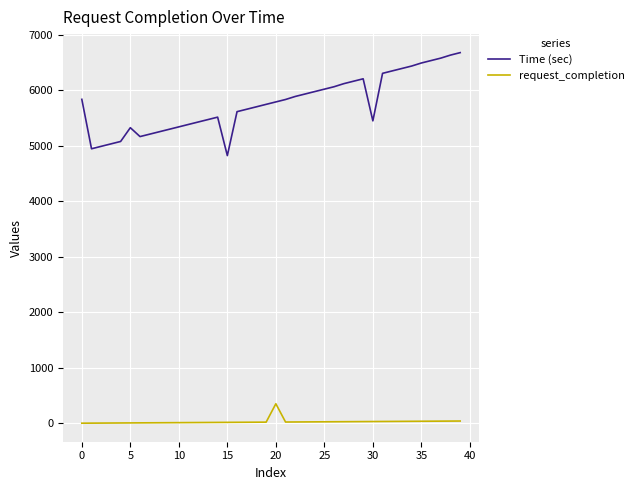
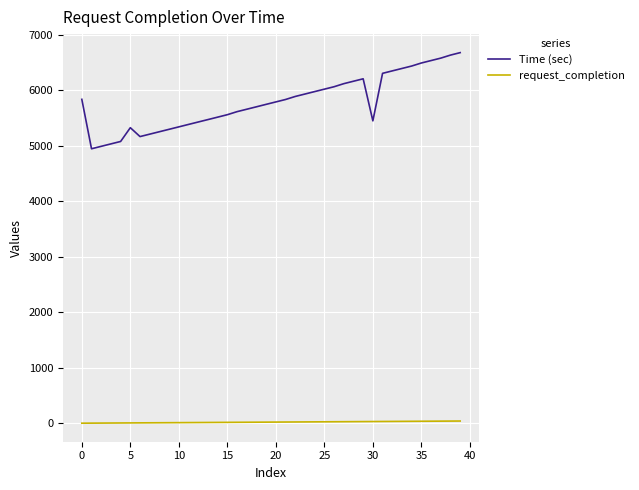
Time (sec), 15: 4800 -> 5600
request_completion, 20: 400 -> 0
